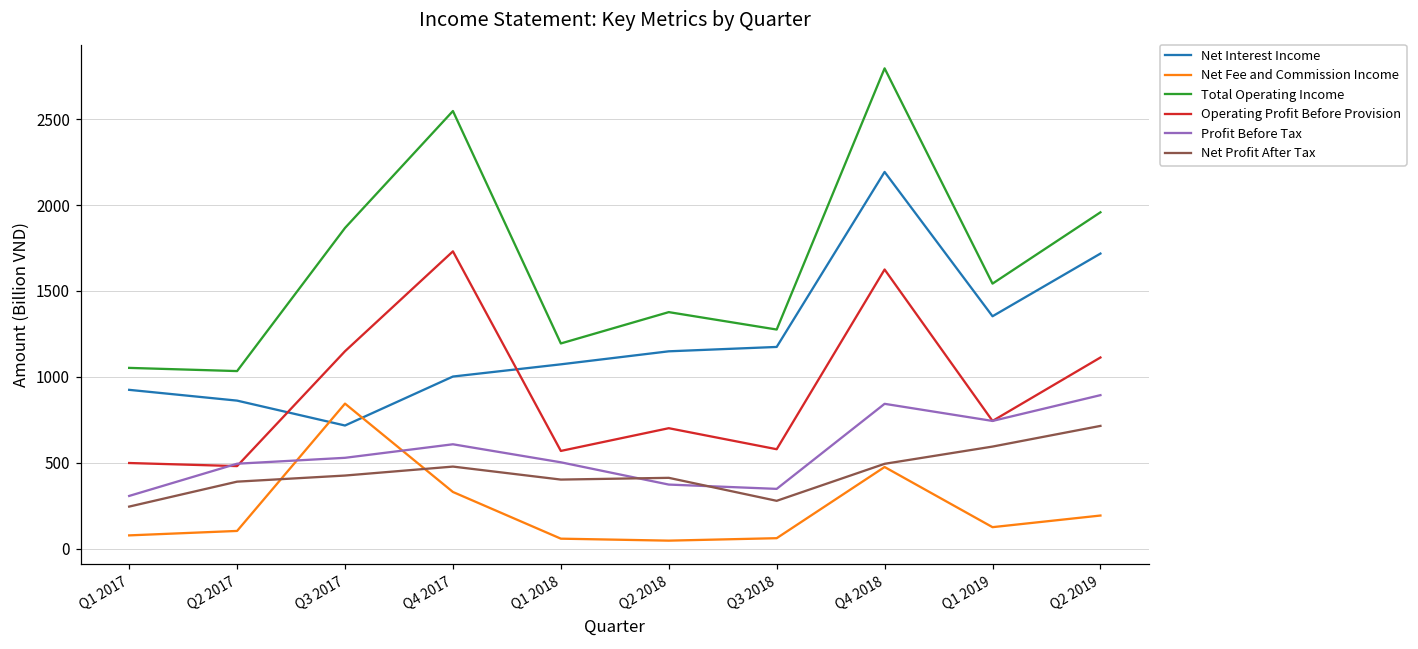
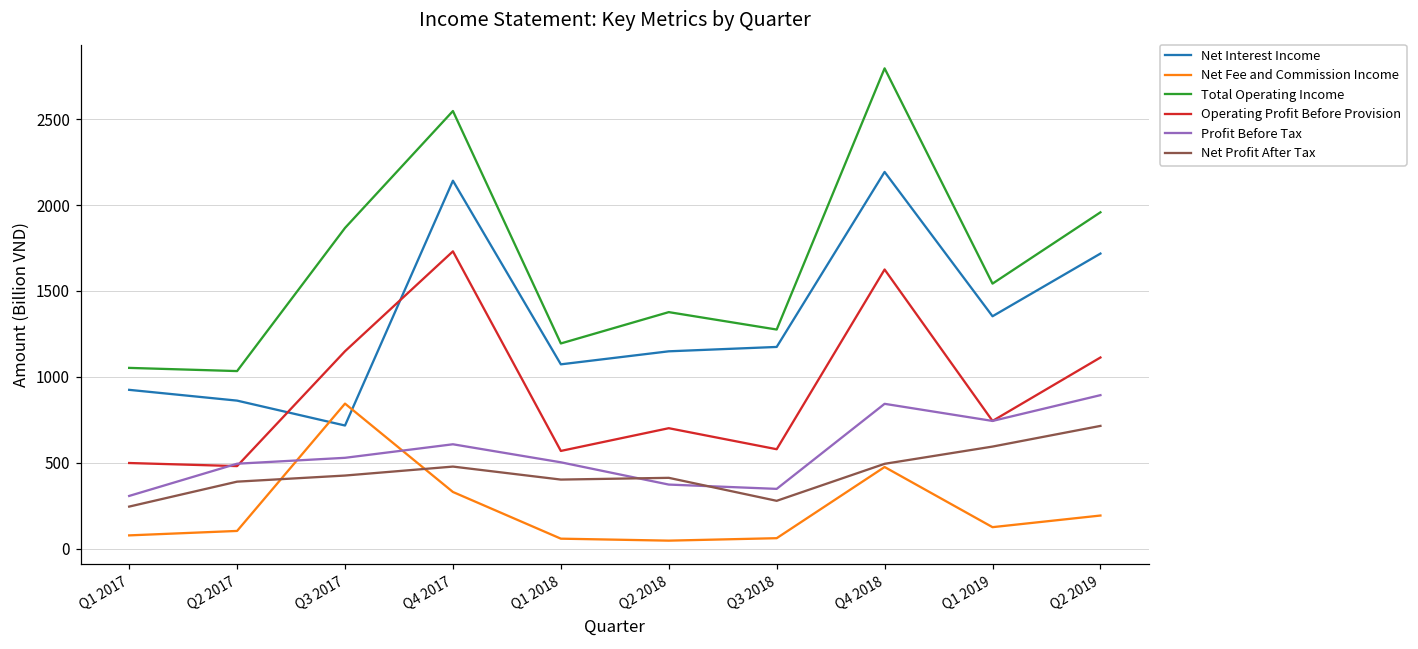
Net Interest Income, Q4 2017: 1000 -> 2140
